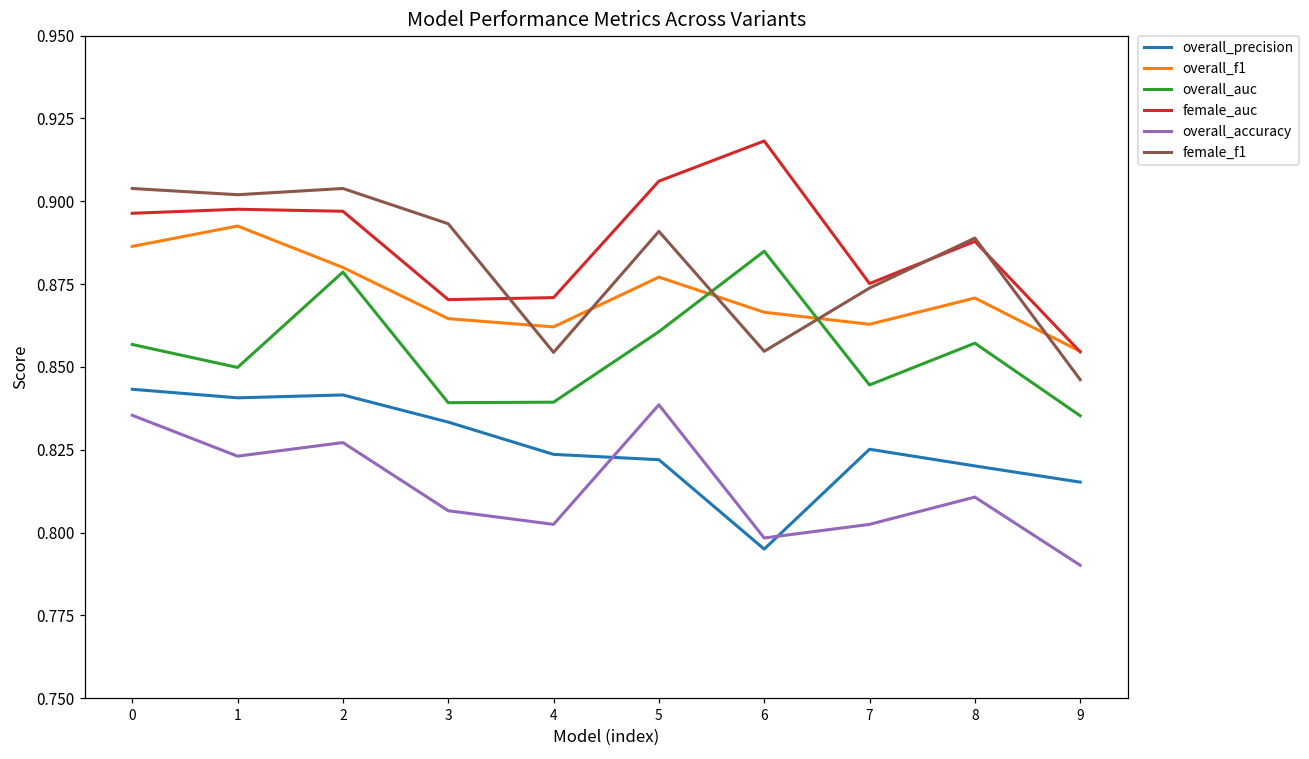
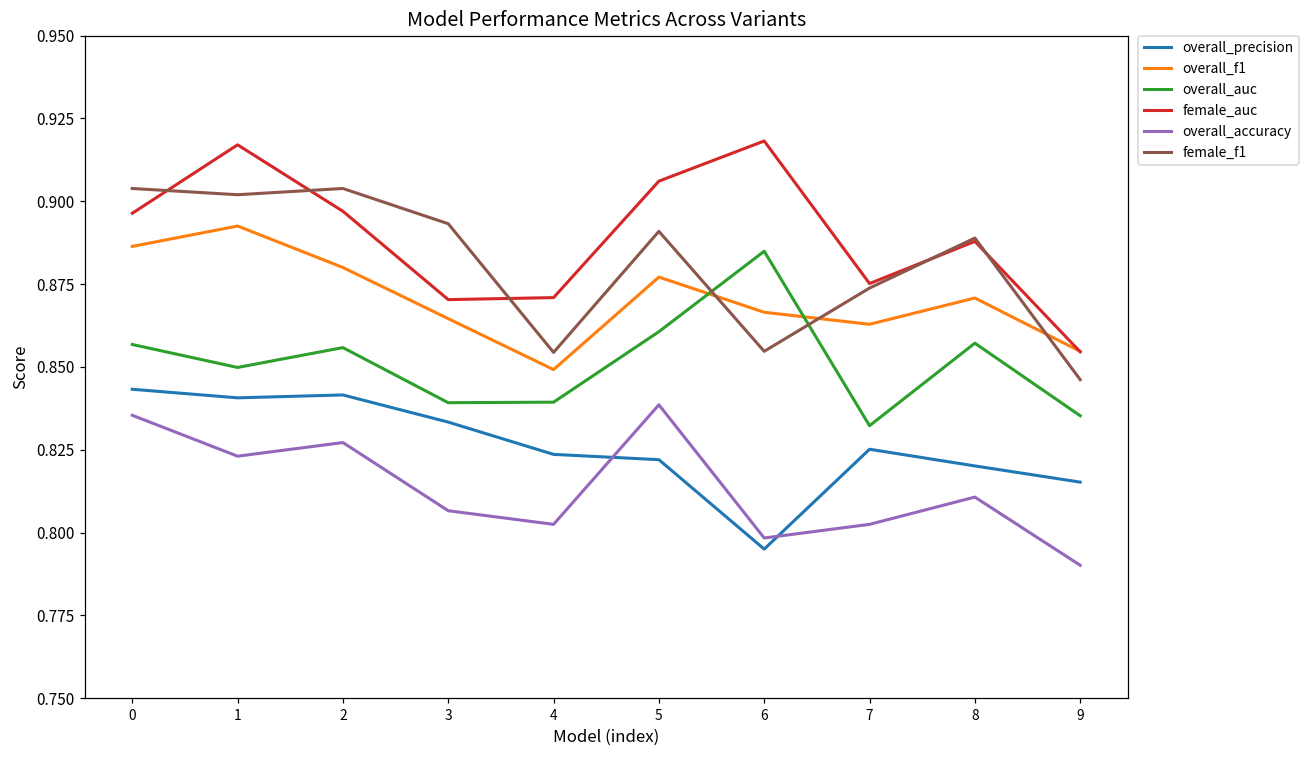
female_auc, 1: 0.898 -> 0.917
overall_auc, 2: 0.879 -> 0.856
overall_f1, 4: 0.862 -> 0.849
overall_auc, 7: 0.845 -> 0.832
